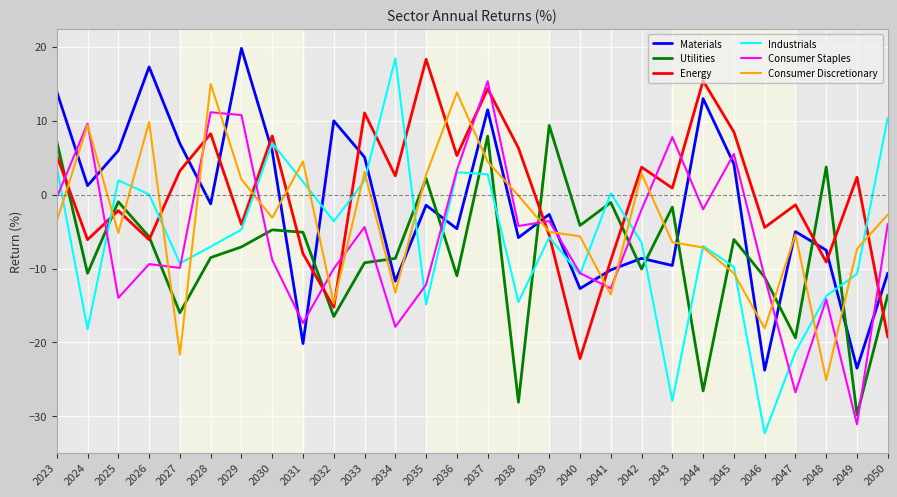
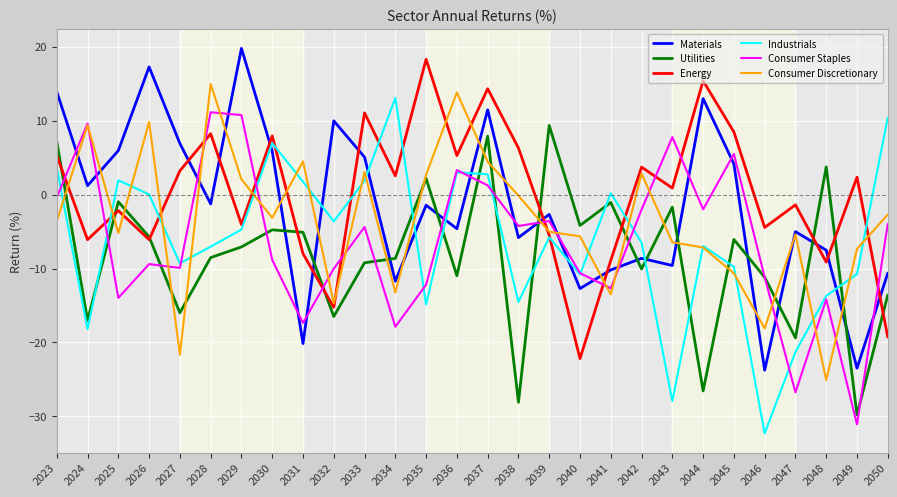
Utilities, 2024: -11 -> -17
Industrials, 2034: 18 -> 13
Consumer Staples, 2037: 15 -> 1
